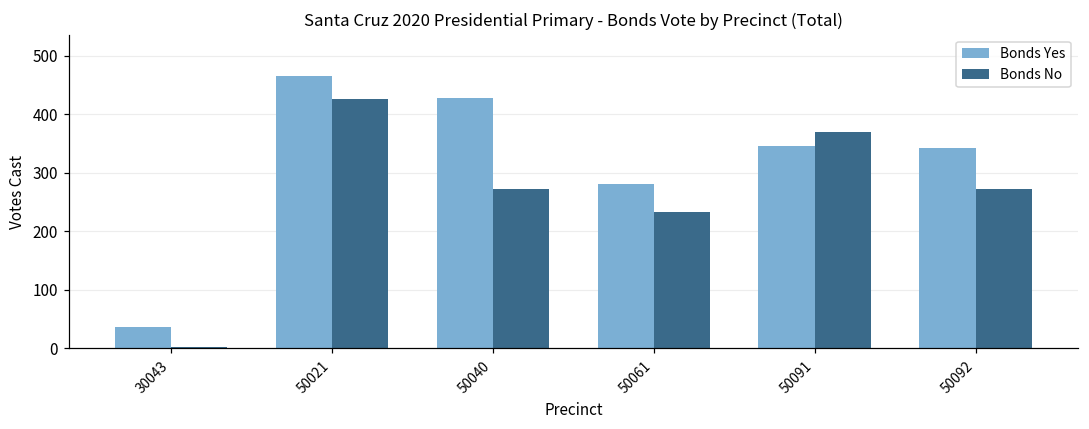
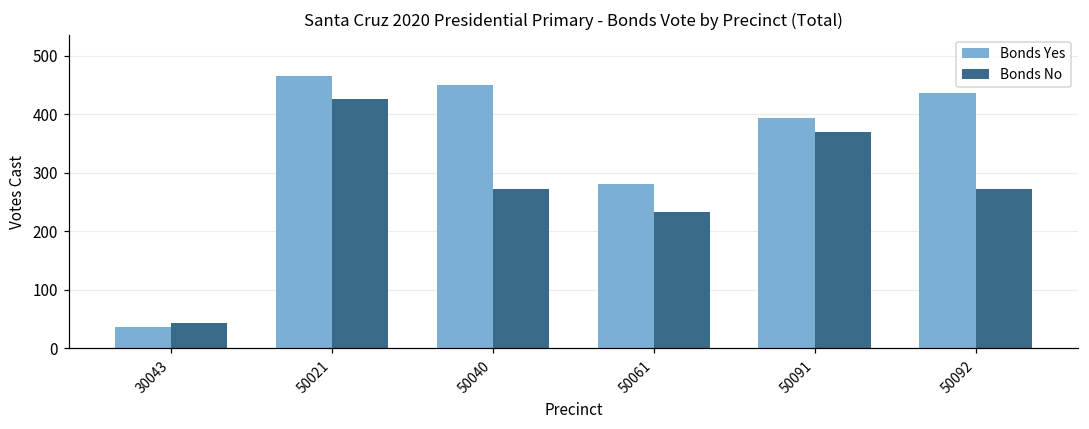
Bonds No, 30043: 0 -> 40
Bonds Yes, 50040: 430 -> 450
Bonds Yes, 50091: 350 -> 390
Bonds Yes, 50092: 340 -> 440
